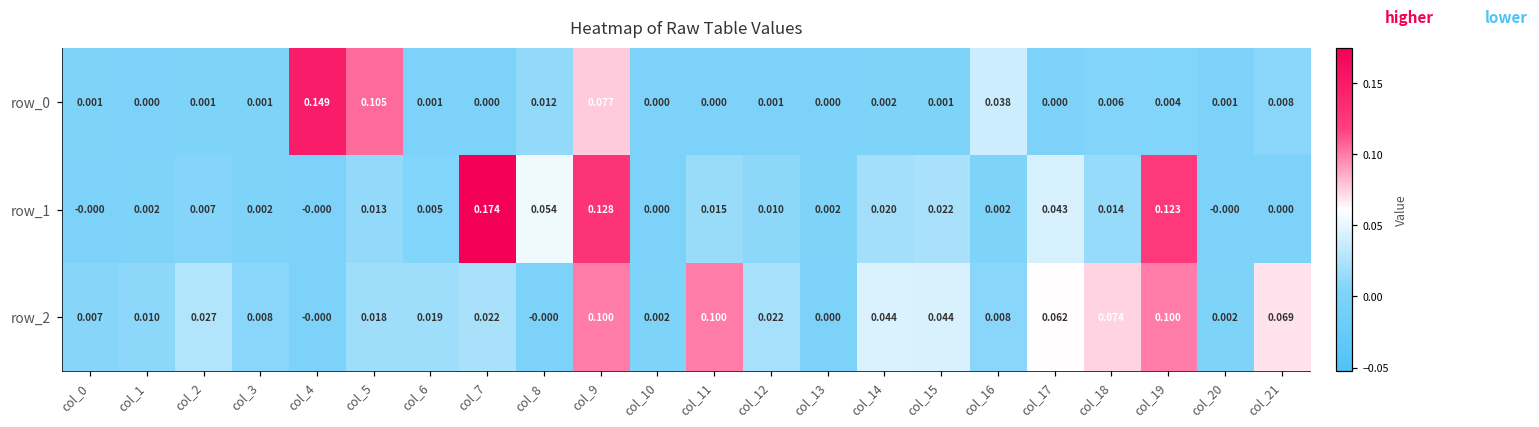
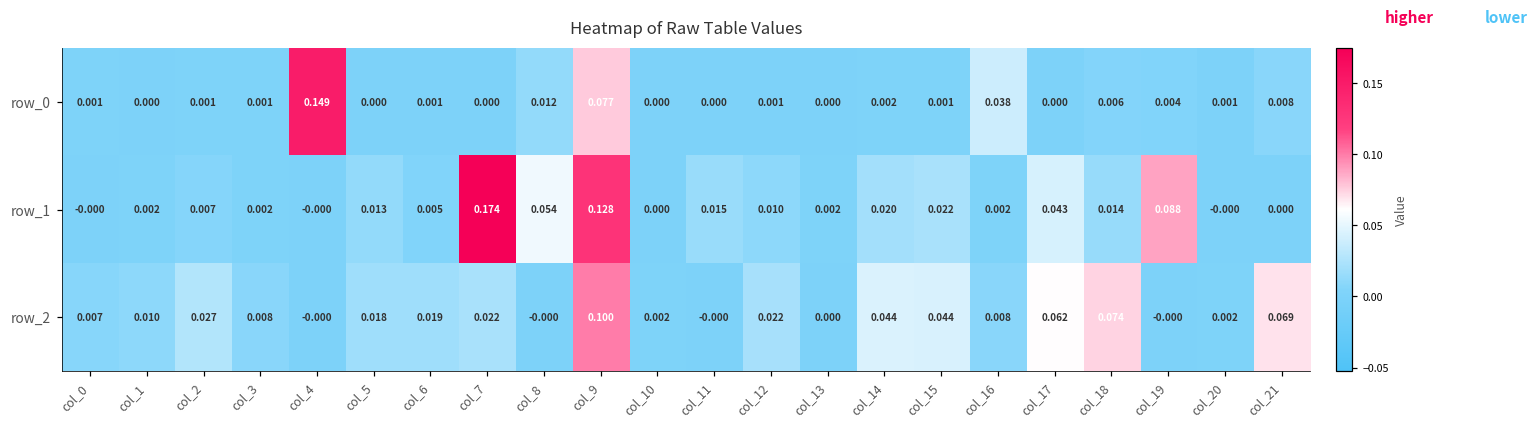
row_0, col_5: 0.105 -> 0.000
row_1, col_19: 0.123 -> 0.088
row_2, col_11: 0.100 -> -0.000
row_2, col_19: 0.100 -> -0.000
